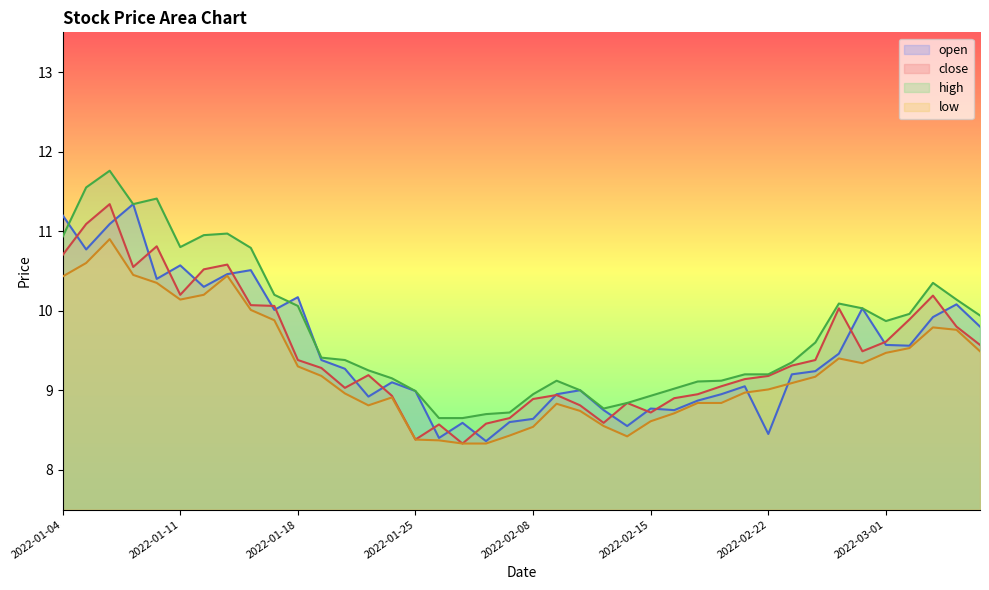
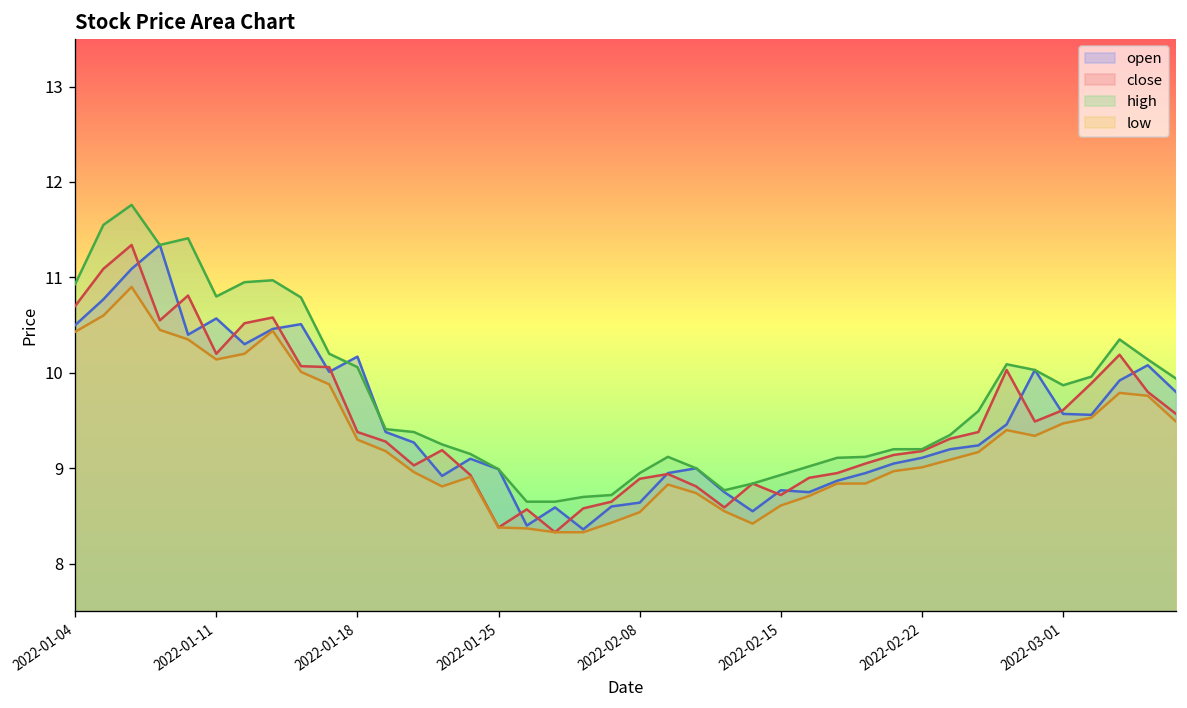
open, 2022-01-04: 11.2 -> 10.5
open, 2022-02-22: 8.5 -> 9.1
